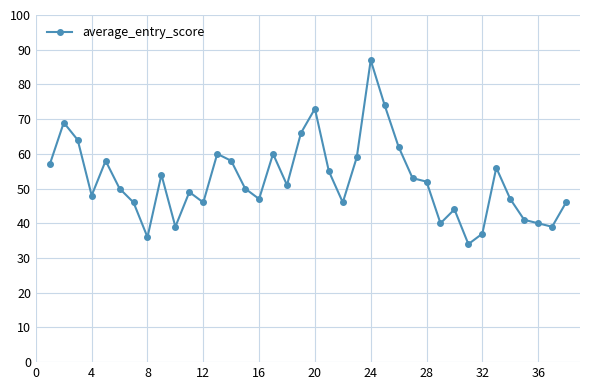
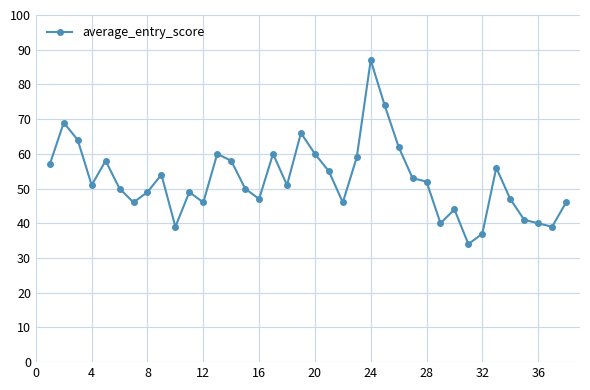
4: 48 -> 51
8: 36 -> 49
20: 73 -> 60
